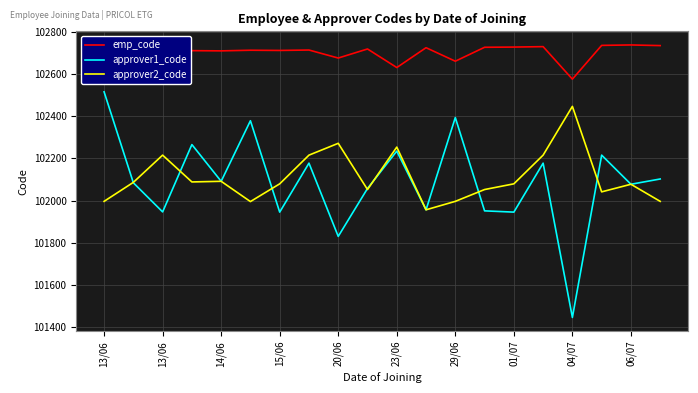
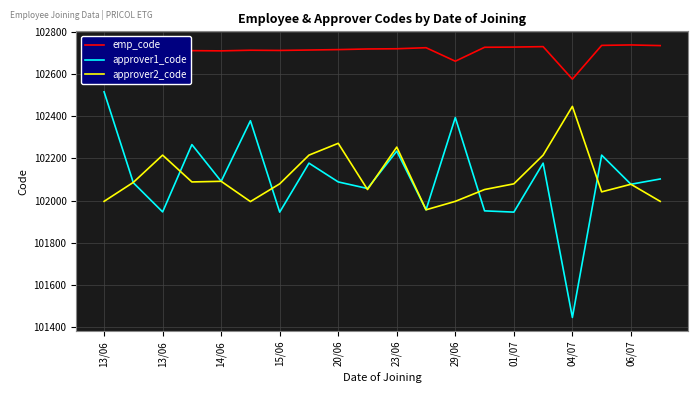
emp_code, 20/06: 102680 -> 102720
approver1_code, 20/06: 101830 -> 102090
emp_code, 23/06: 102630 -> 102720
